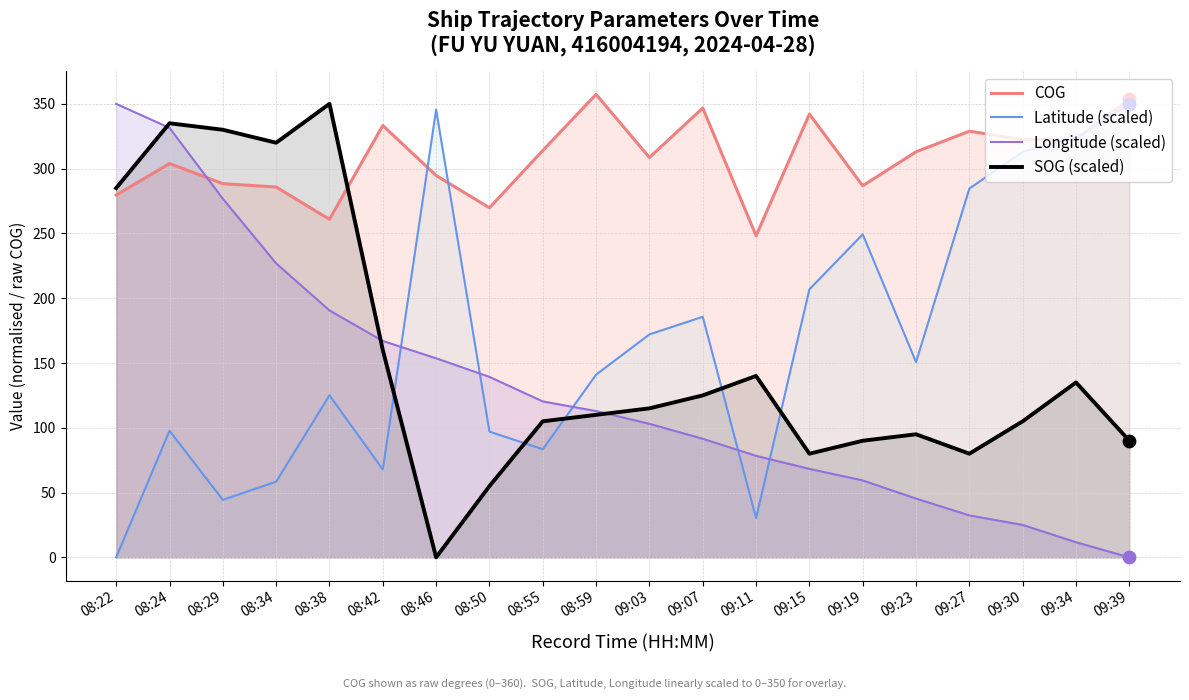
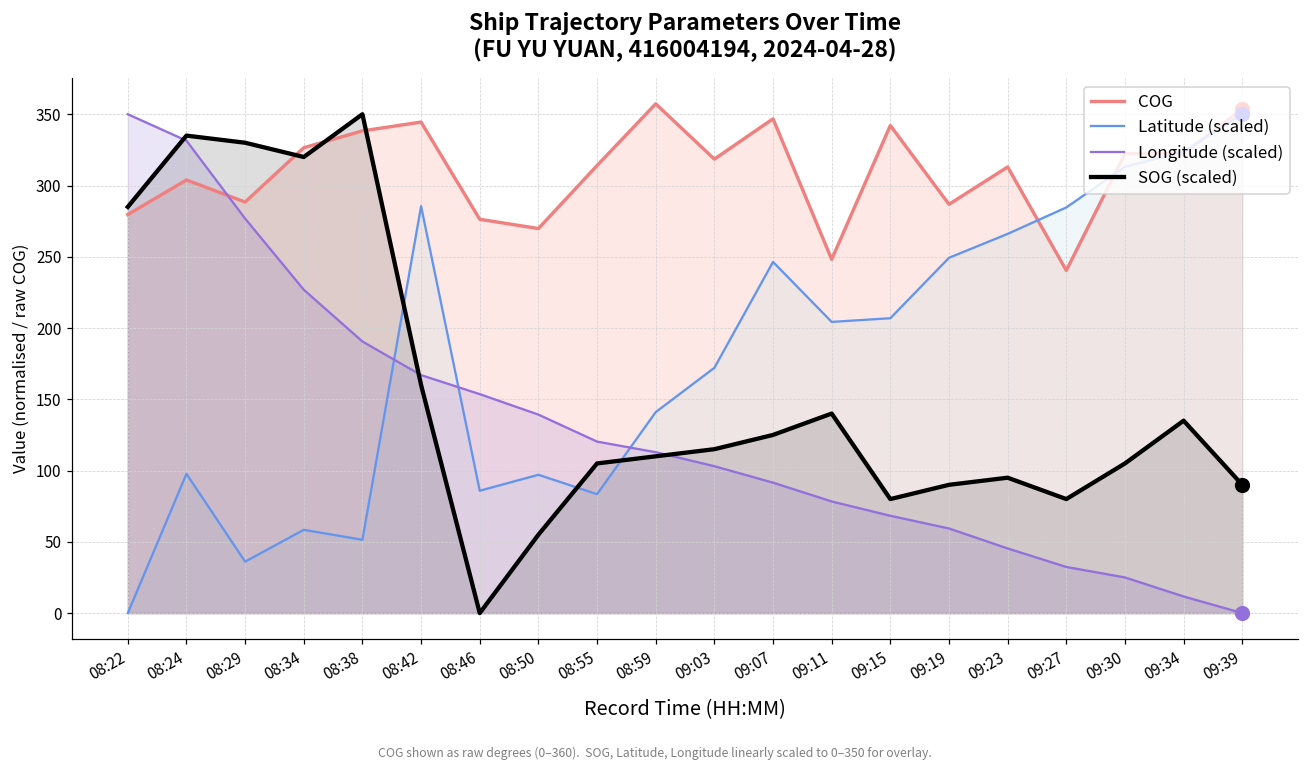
Latitude (scaled), 08:29: 44 -> 36
COG, 08:34: 286 -> 327
COG, 08:38: 261 -> 338
Latitude (scaled), 08:38: 125 -> 51
COG, 08:42: 333 -> 345
Latitude (scaled), 08:42: 68 -> 286
COG, 08:46: 295 -> 276
Latitude (scaled), 08:46: 346 -> 86
COG, 09:03: 309 -> 319
Latitude (scaled), 09:07: 186 -> 246
Latitude (scaled), 09:11: 30 -> 204
Latitude (scaled), 09:23: 151 -> 266
COG, 09:27: 329 -> 240
